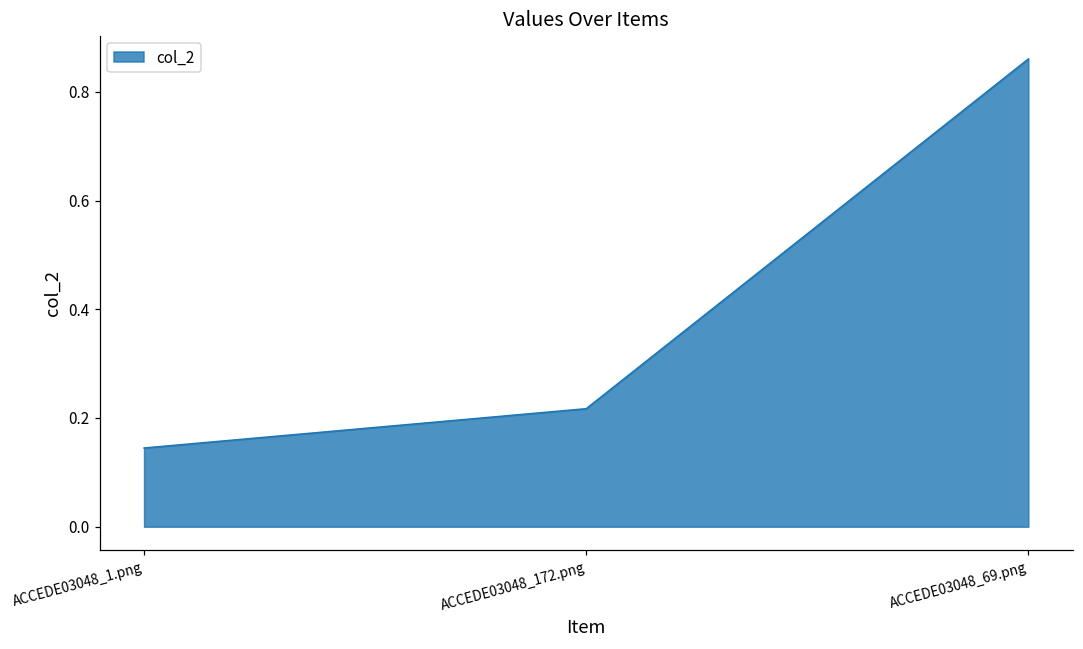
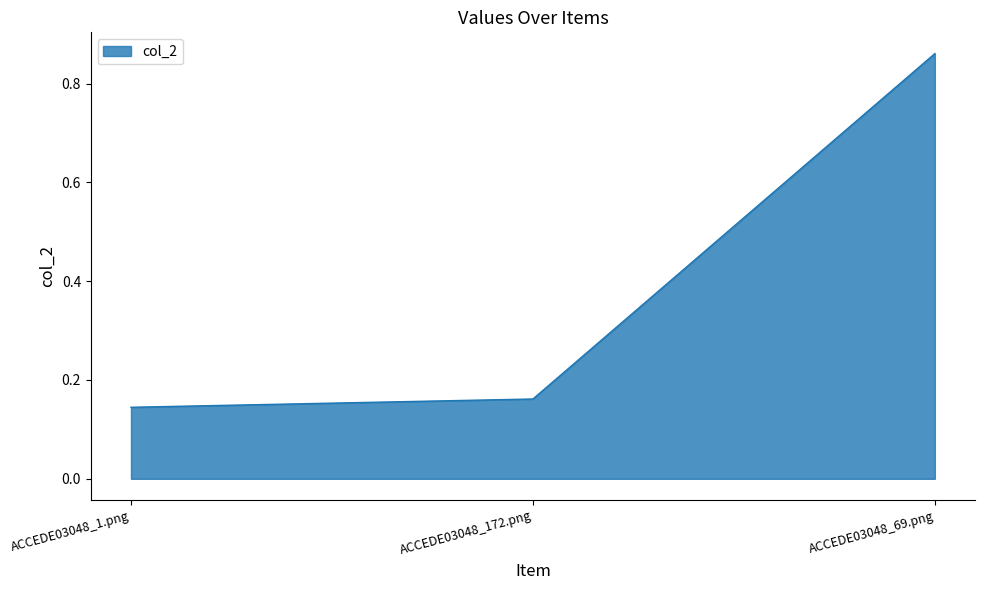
ACCEDE03048_172.png: 0.22 -> 0.16
